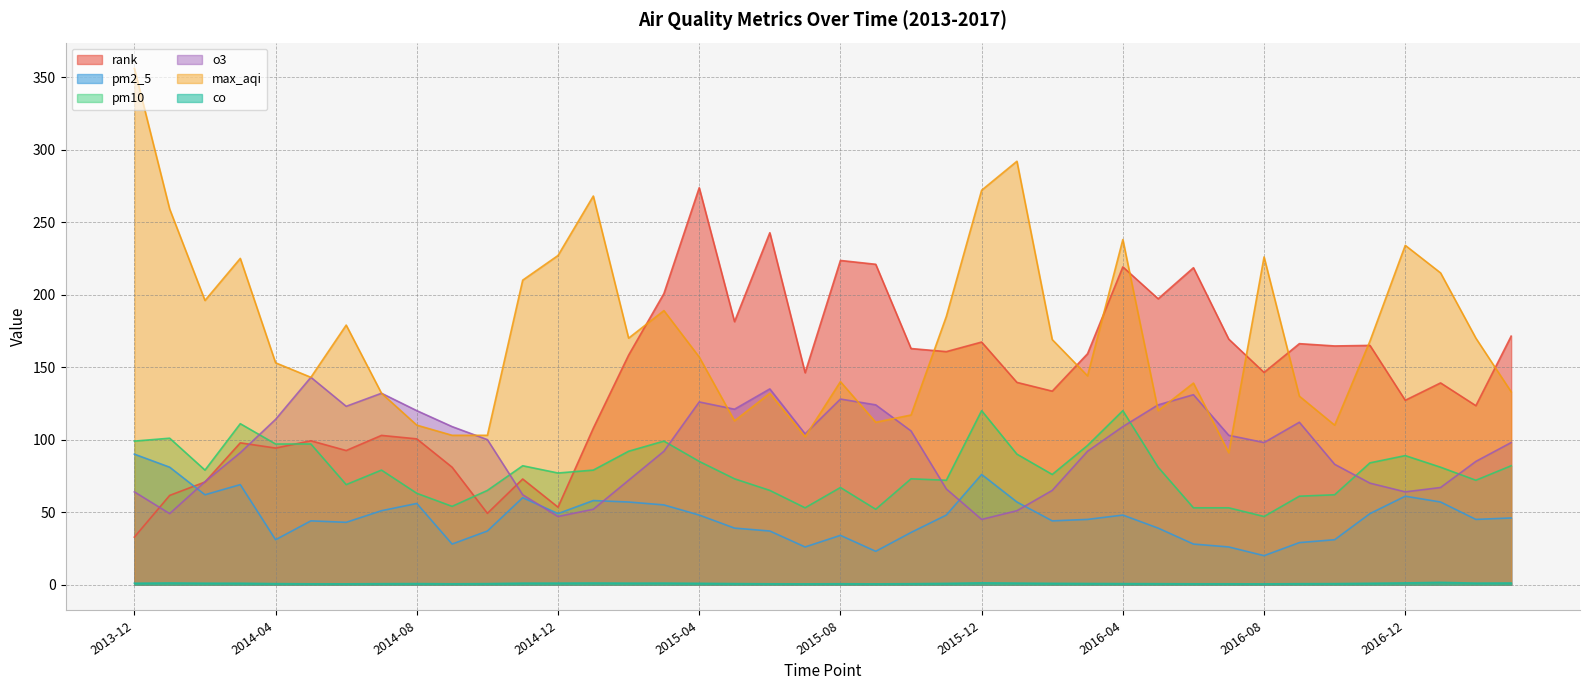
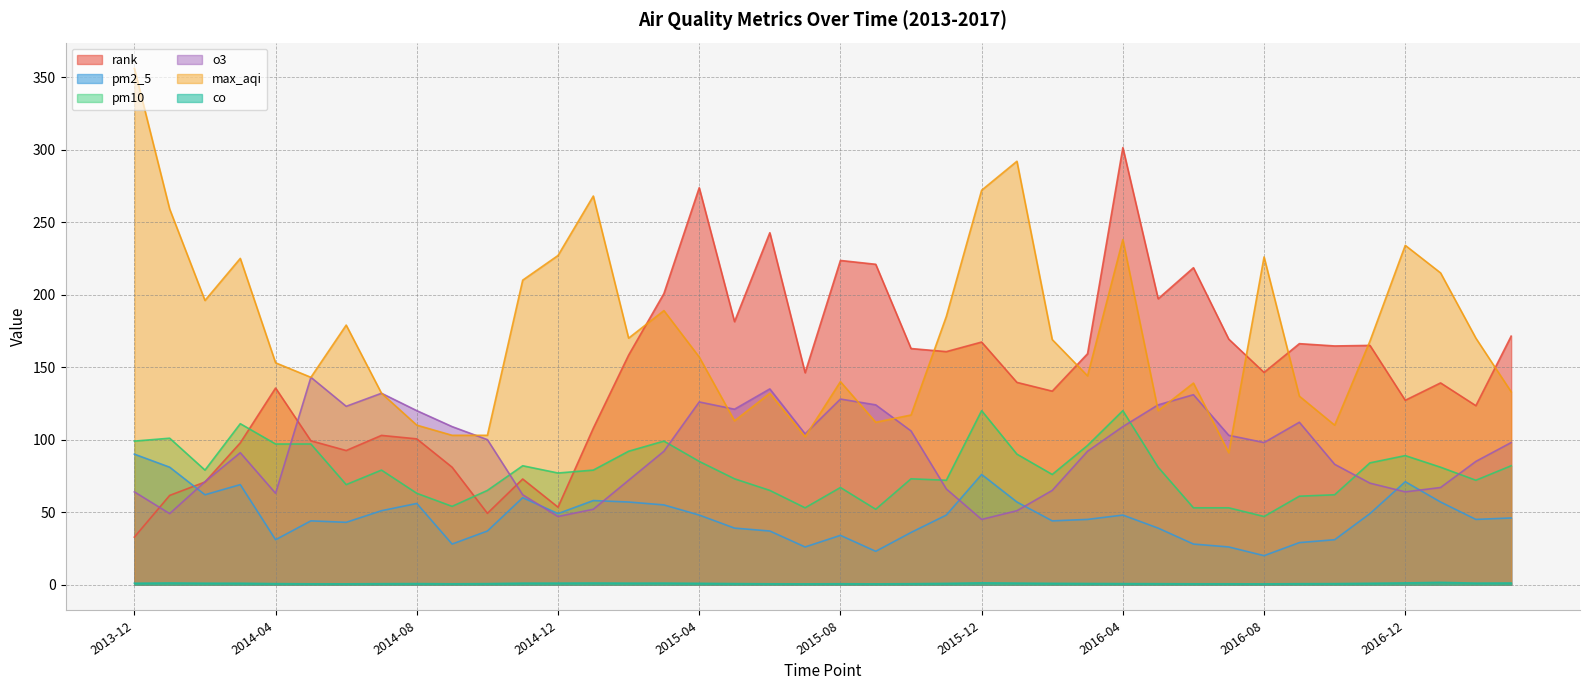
rank, 2014-04: 94 -> 136
o3, 2014-04: 114 -> 63
rank, 2016-04: 219 -> 301
pm2_5, 2016-12: 61 -> 71
